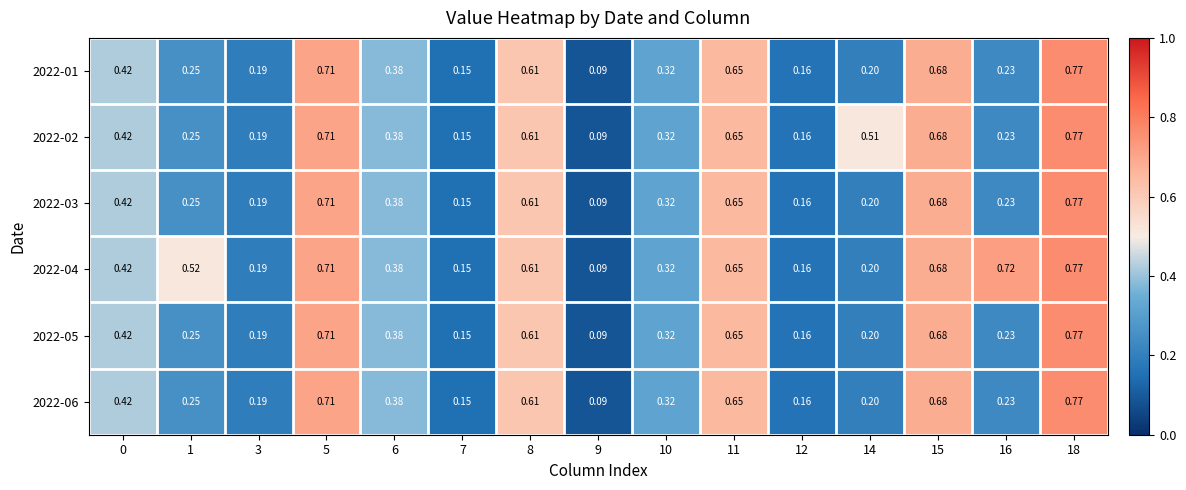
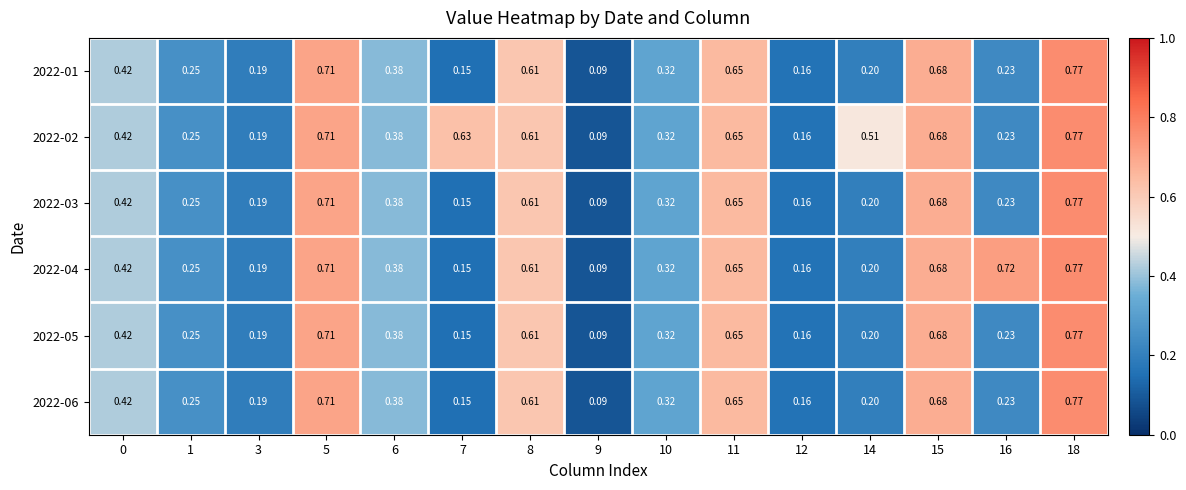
2022-02, 7: 0.15 -> 0.63
2022-04, 1: 0.52 -> 0.25
